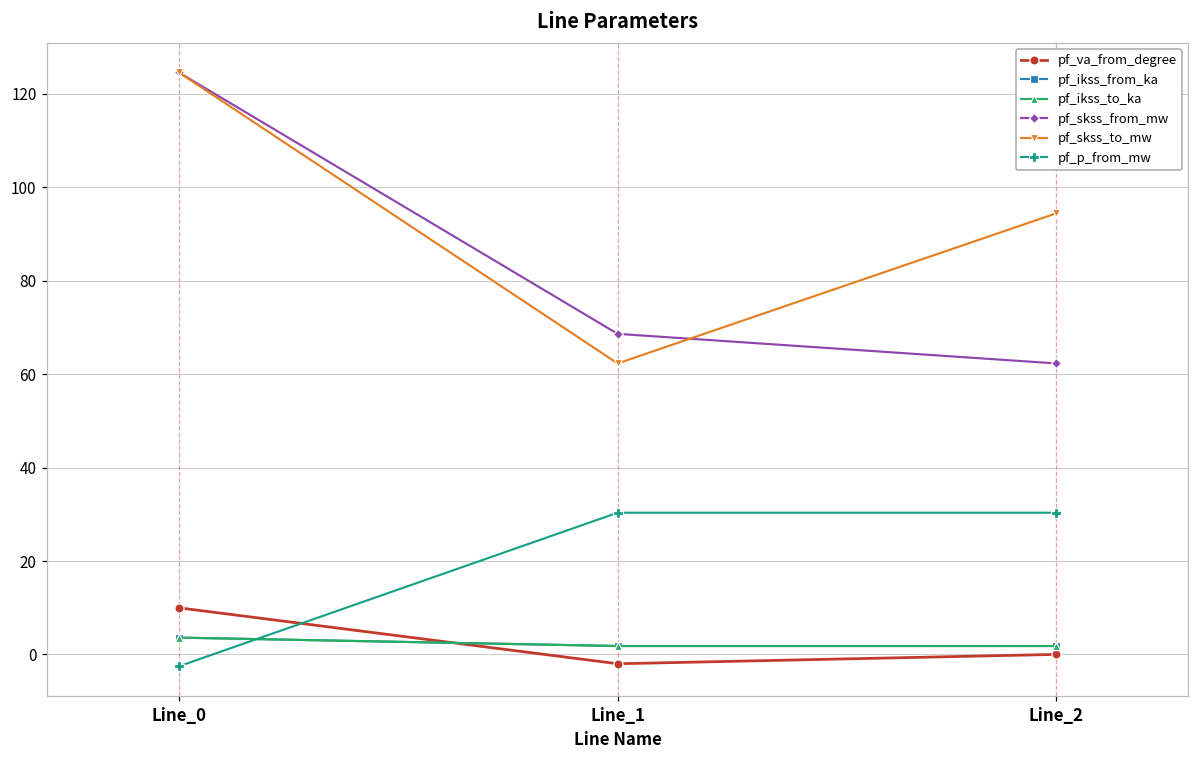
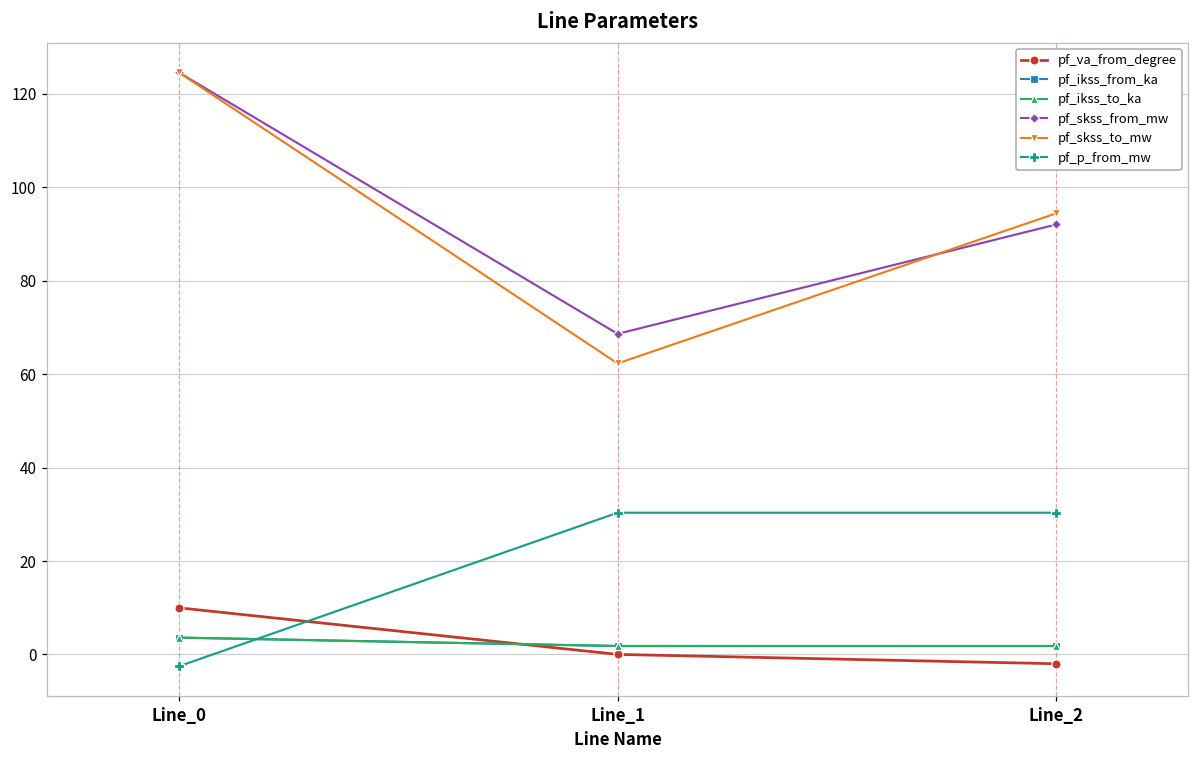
pf_va_from_degree, Line_1: -2 -> 0
pf_va_from_degree, Line_2: 0 -> -2
pf_skss_from_mw, Line_2: 62 -> 92
